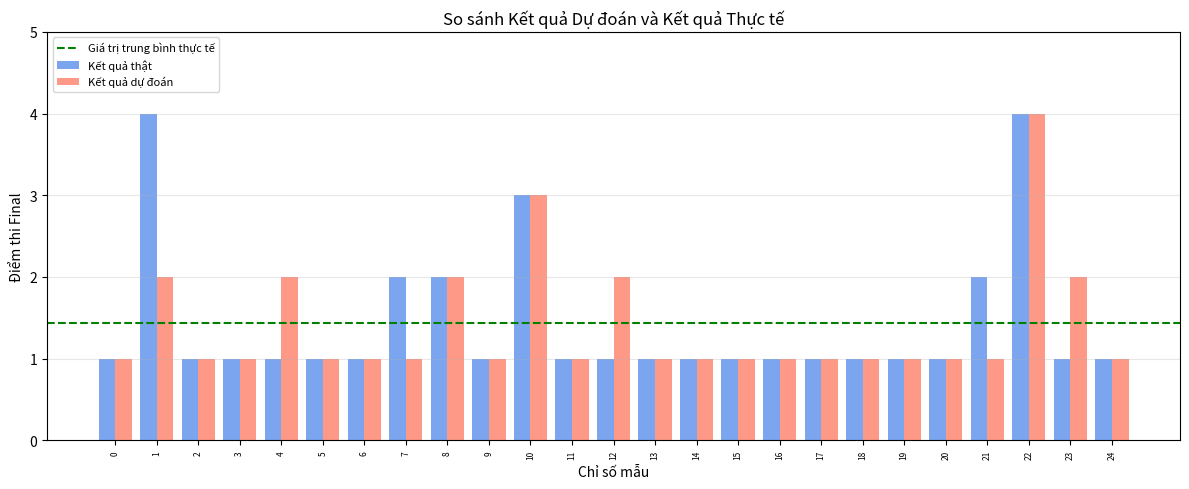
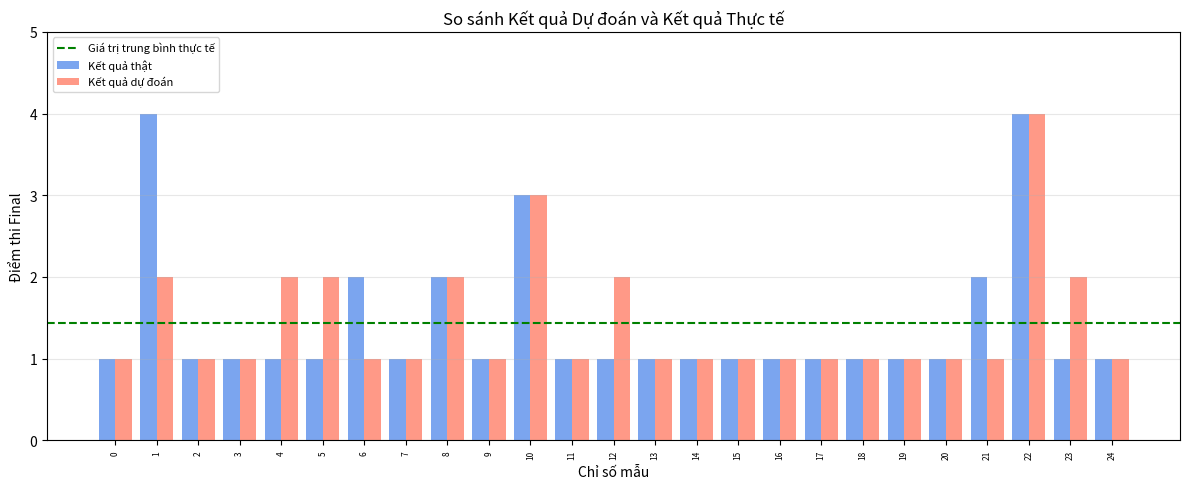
Kết quả dự đoán, 5: 1 -> 2
Kết quả thật, 6: 1 -> 2
Kết quả thật, 7: 2 -> 1
